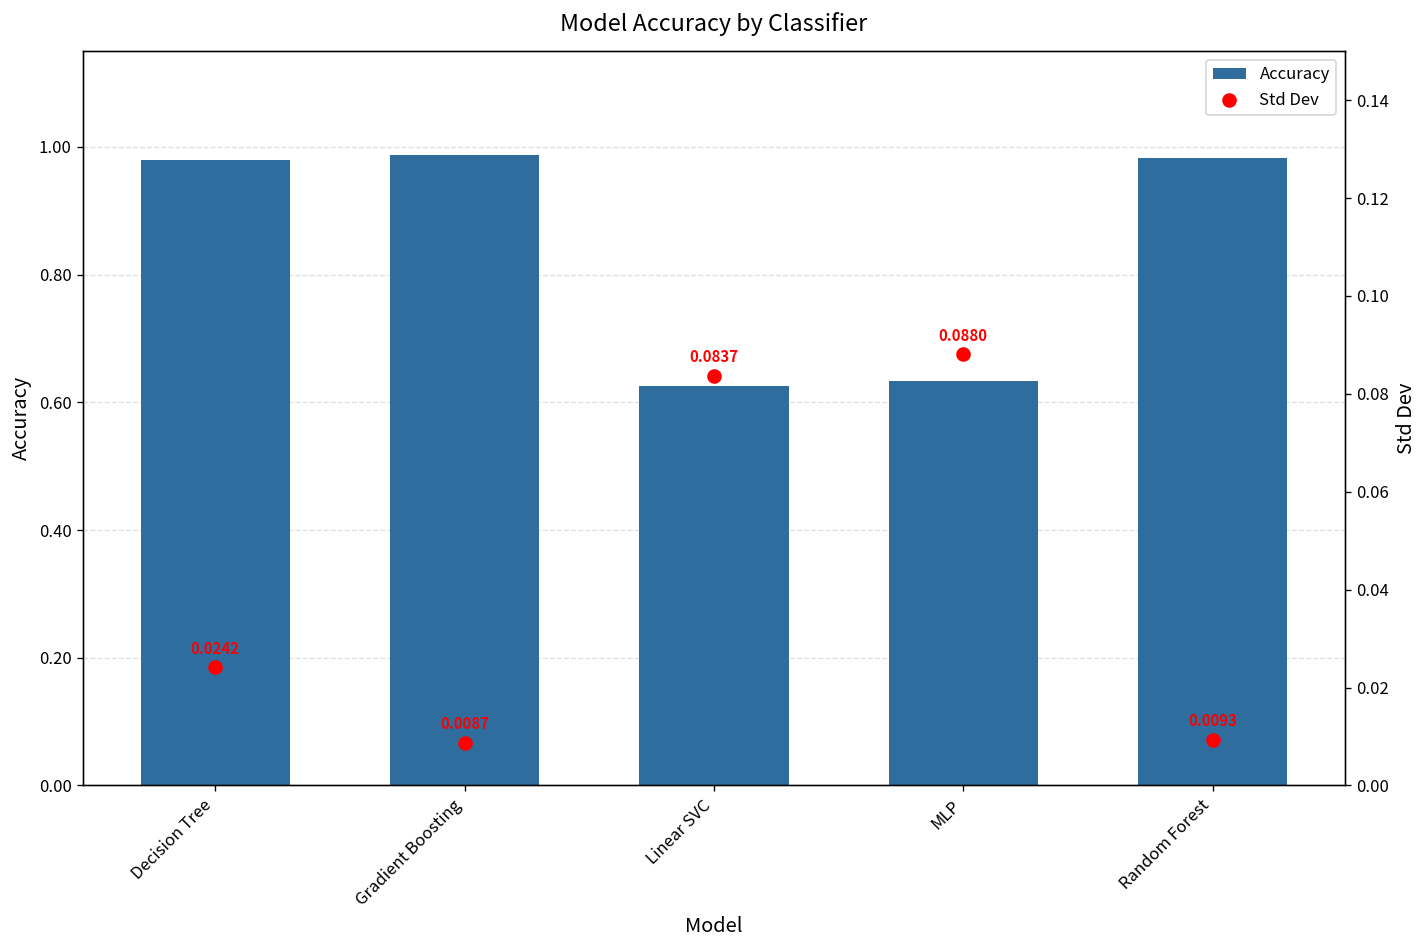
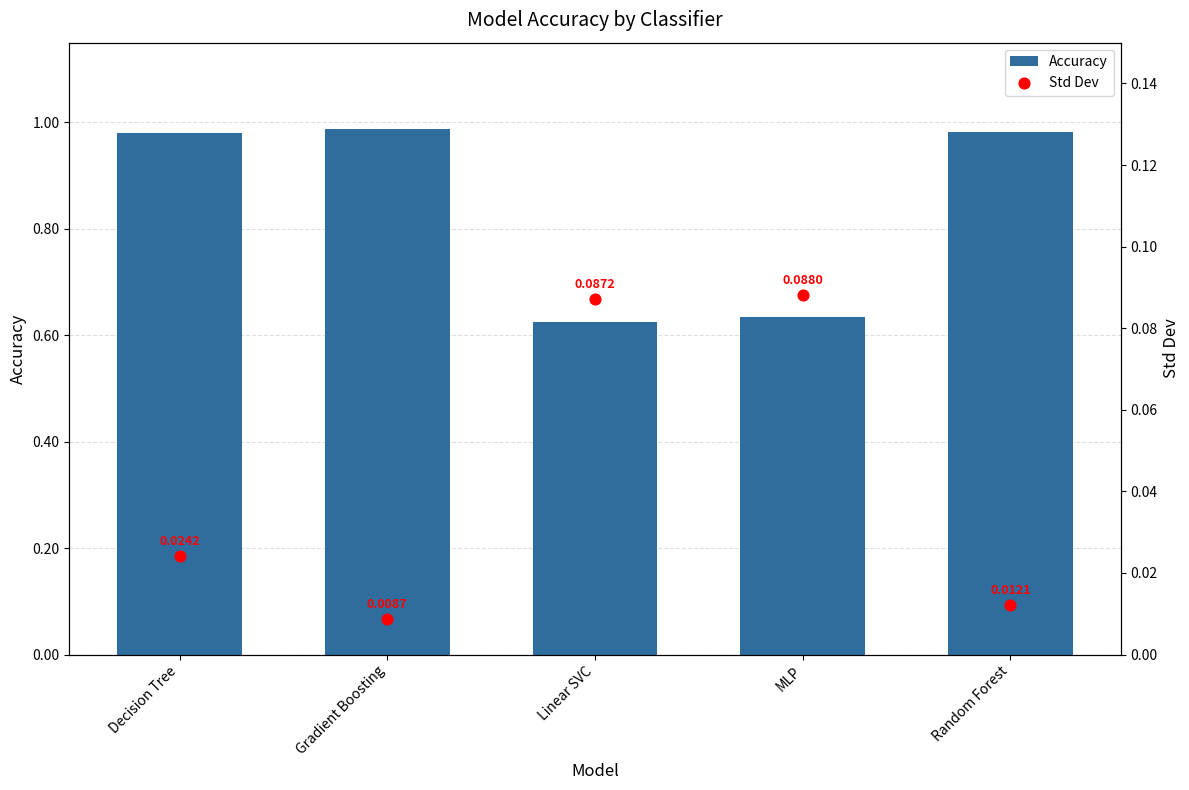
Std Dev, Linear SVC: 0.0837 -> 0.0872
Std Dev, Random Forest: 0.0093 -> 0.0121
